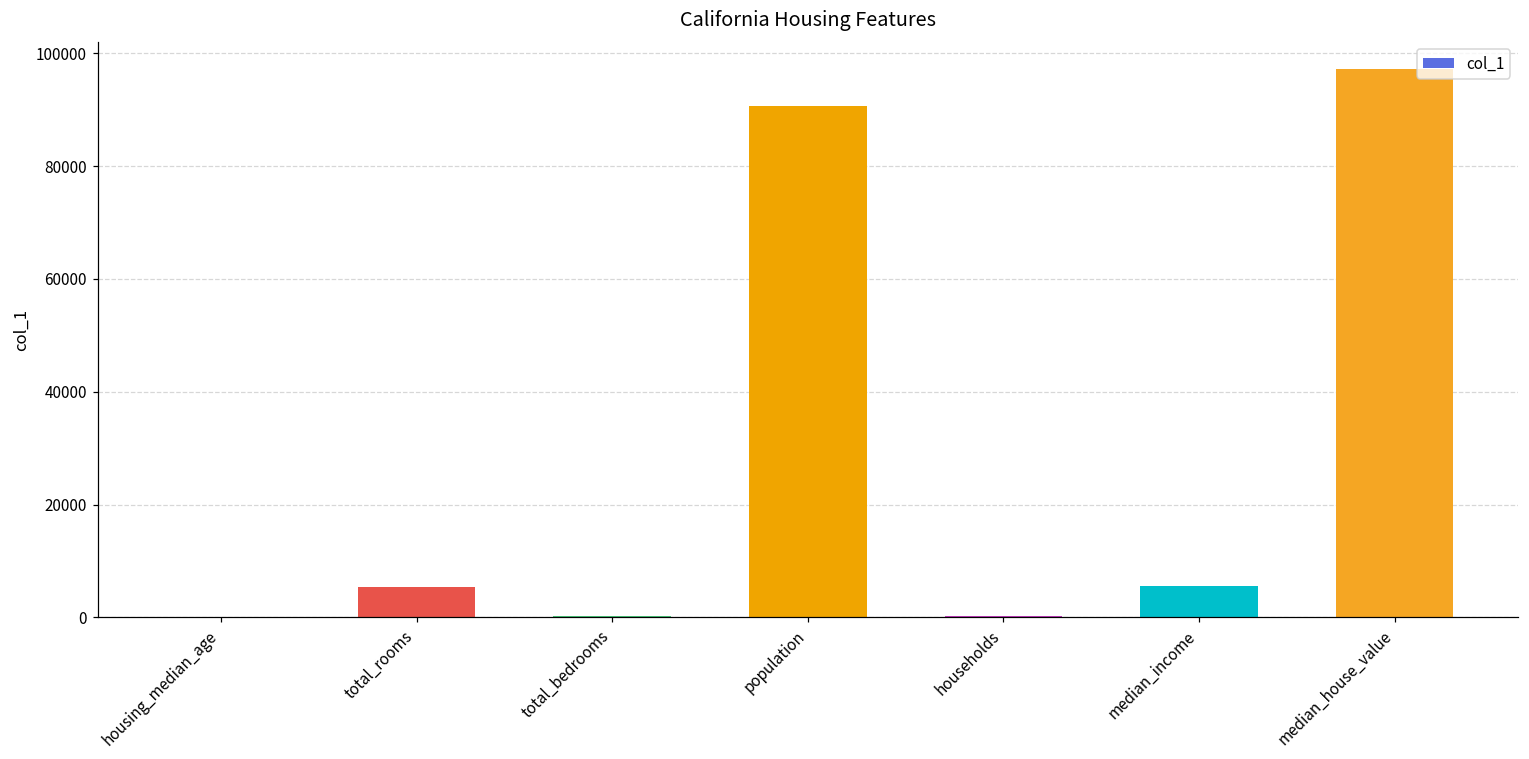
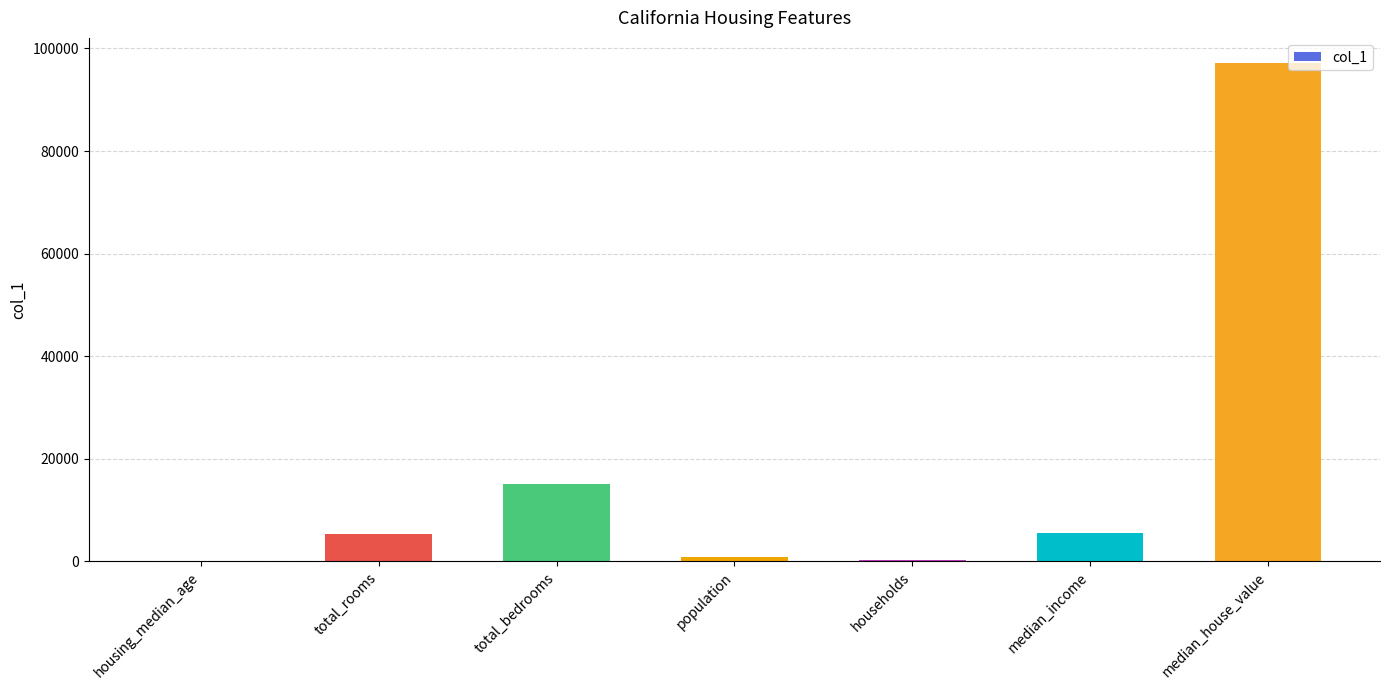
total_bedrooms: 0 -> 15000
population: 91000 -> 1000
